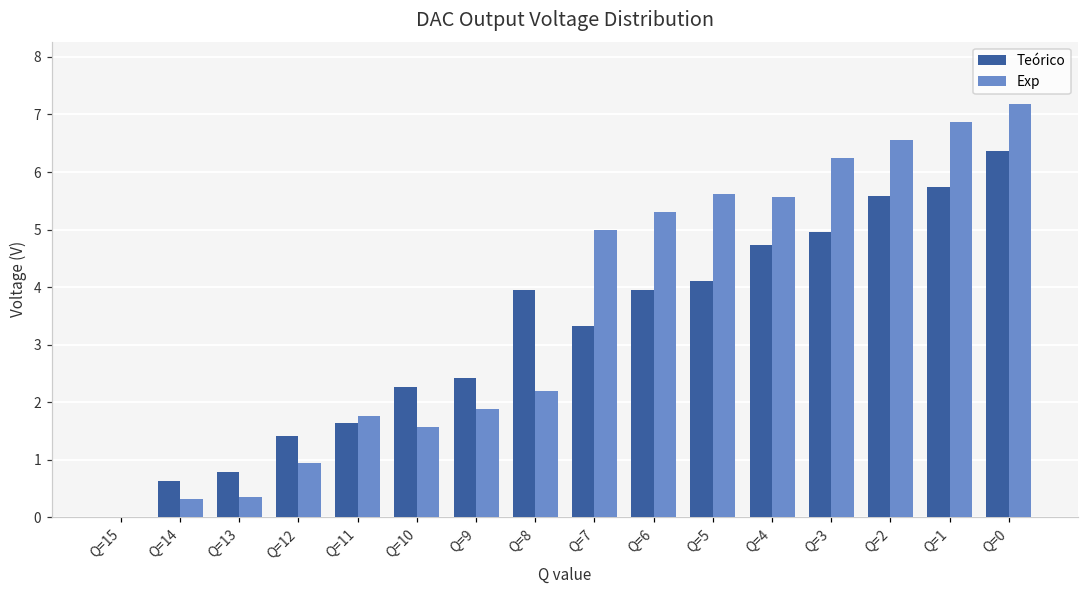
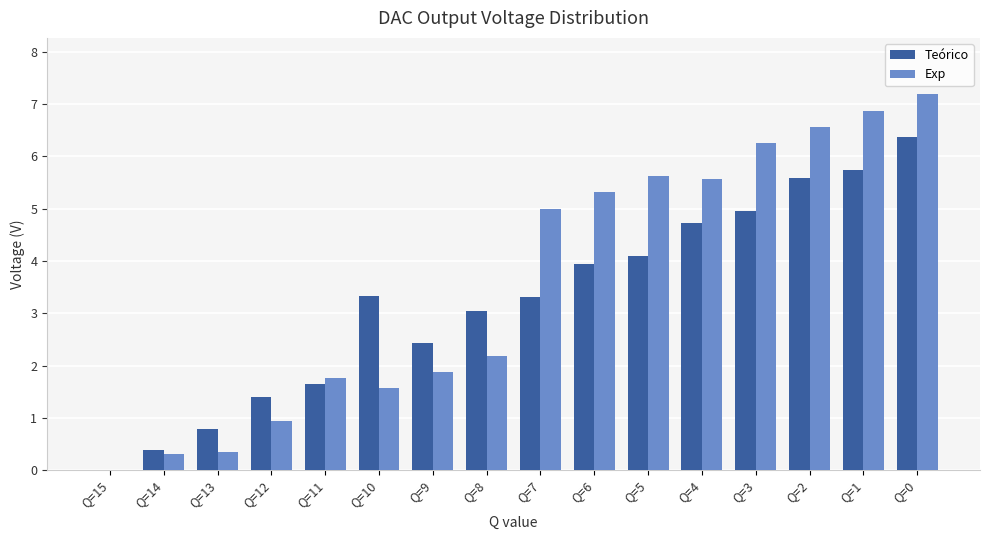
Teórico, Q=14: 0.6 -> 0.4
Teórico, Q=10: 2.3 -> 3.3
Teórico, Q=8: 4.0 -> 3.0
